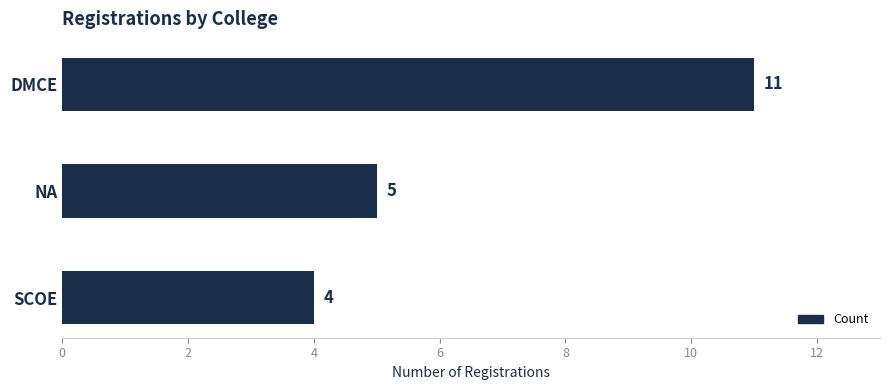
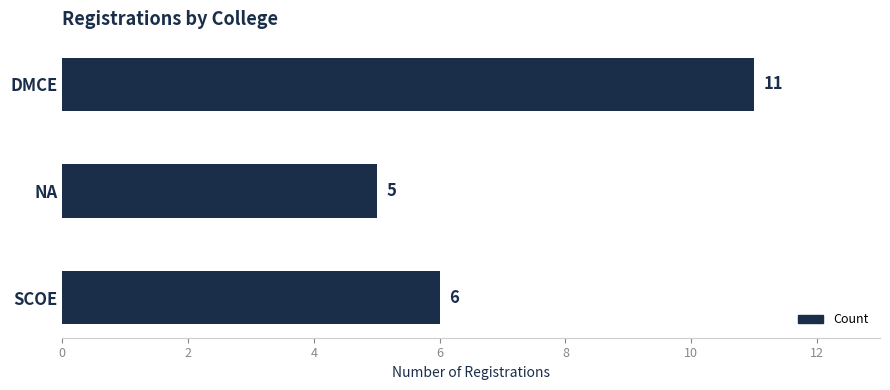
SCOE: 4 -> 6
